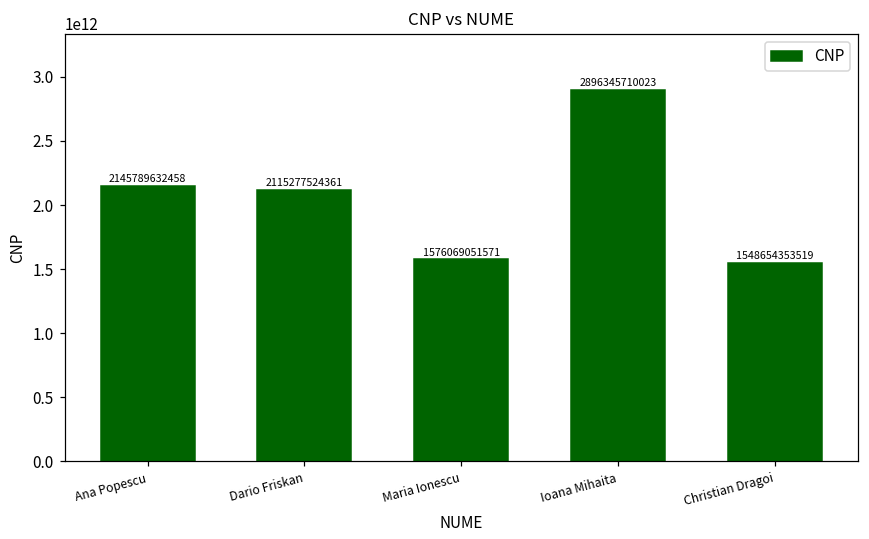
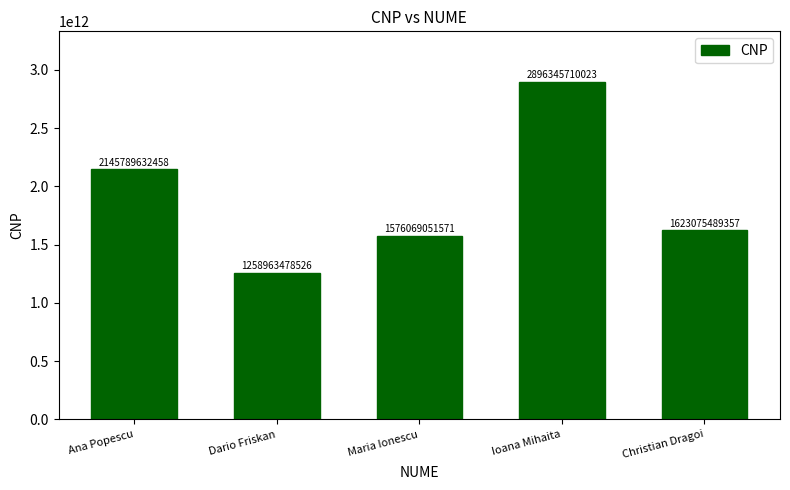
Dario Friskan: 2115277524361 -> 1258963478526
Christian Dragoi: 1548654353519 -> 1623075489357
